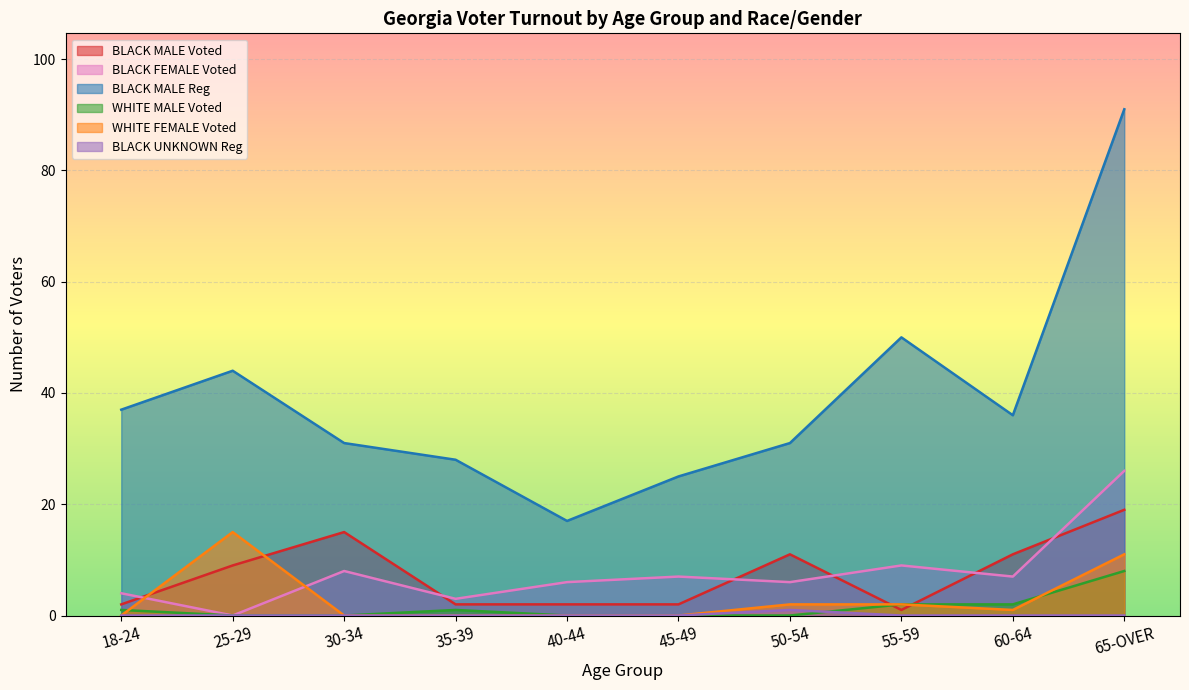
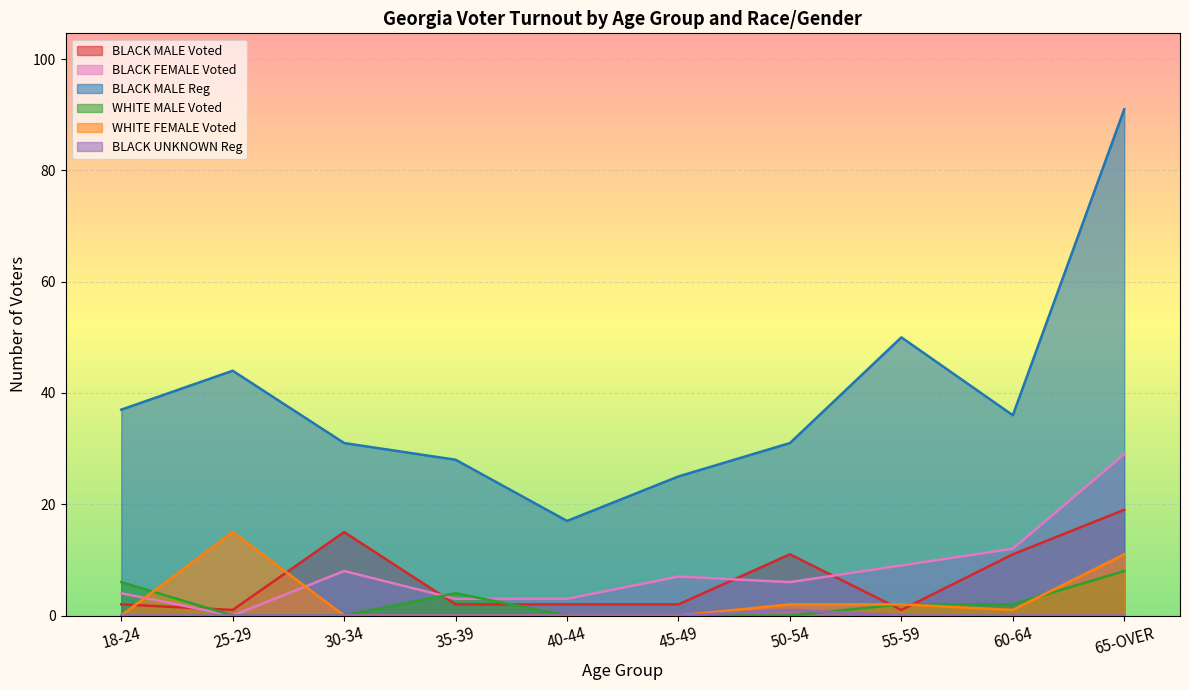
WHITE MALE Voted, 18-24: 1 -> 6
BLACK MALE Voted, 25-29: 9 -> 1
WHITE MALE Voted, 35-39: 1 -> 4
BLACK FEMALE Voted, 40-44: 6 -> 3
BLACK FEMALE Voted, 60-64: 7 -> 12
BLACK FEMALE Voted, 65-OVER: 26 -> 29
